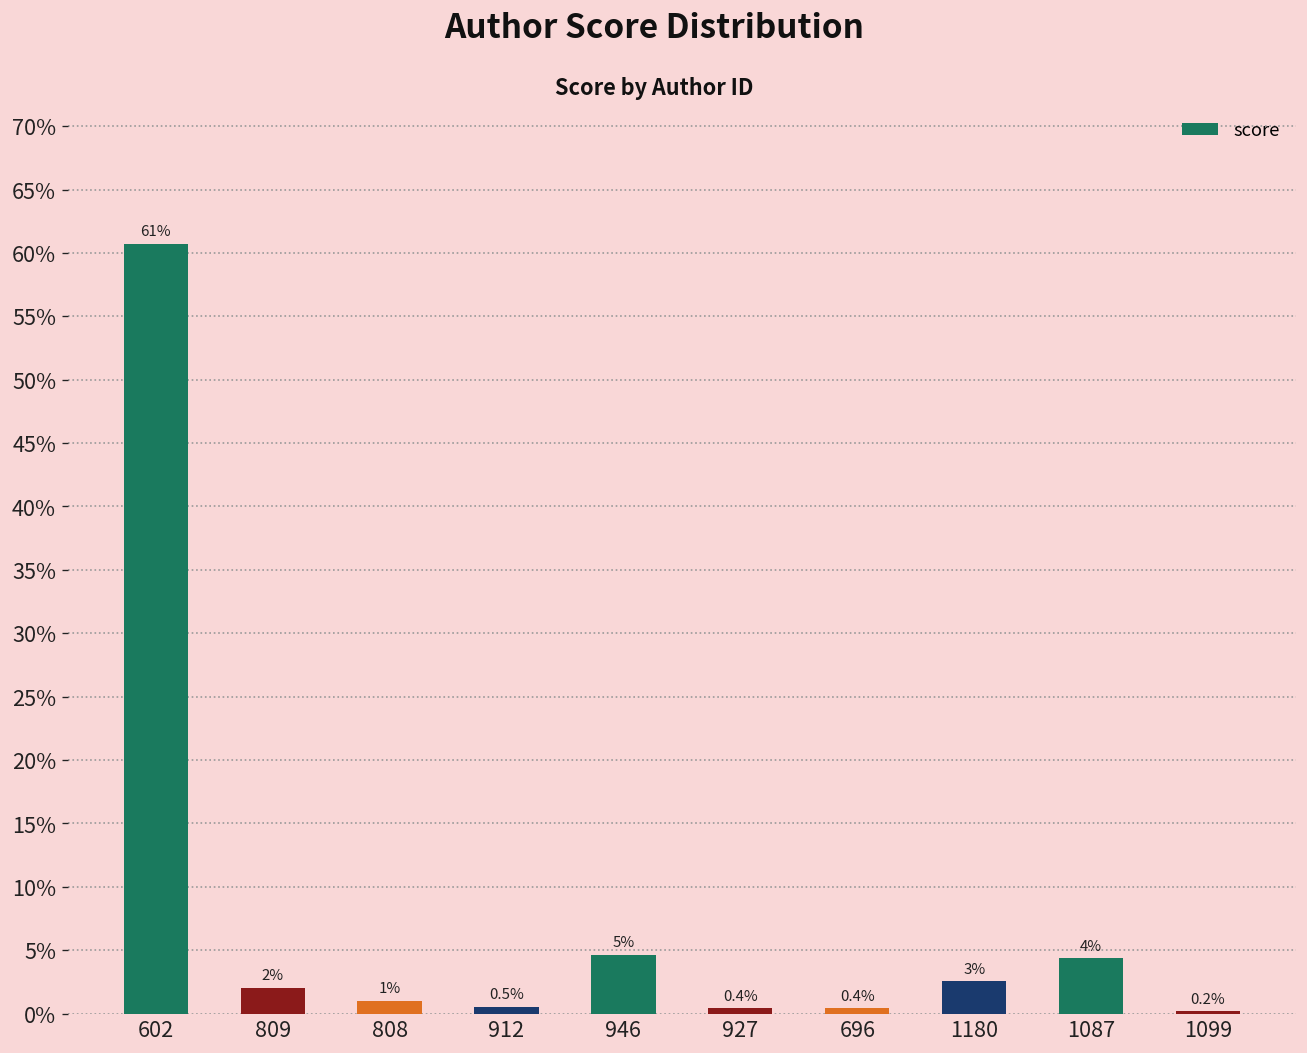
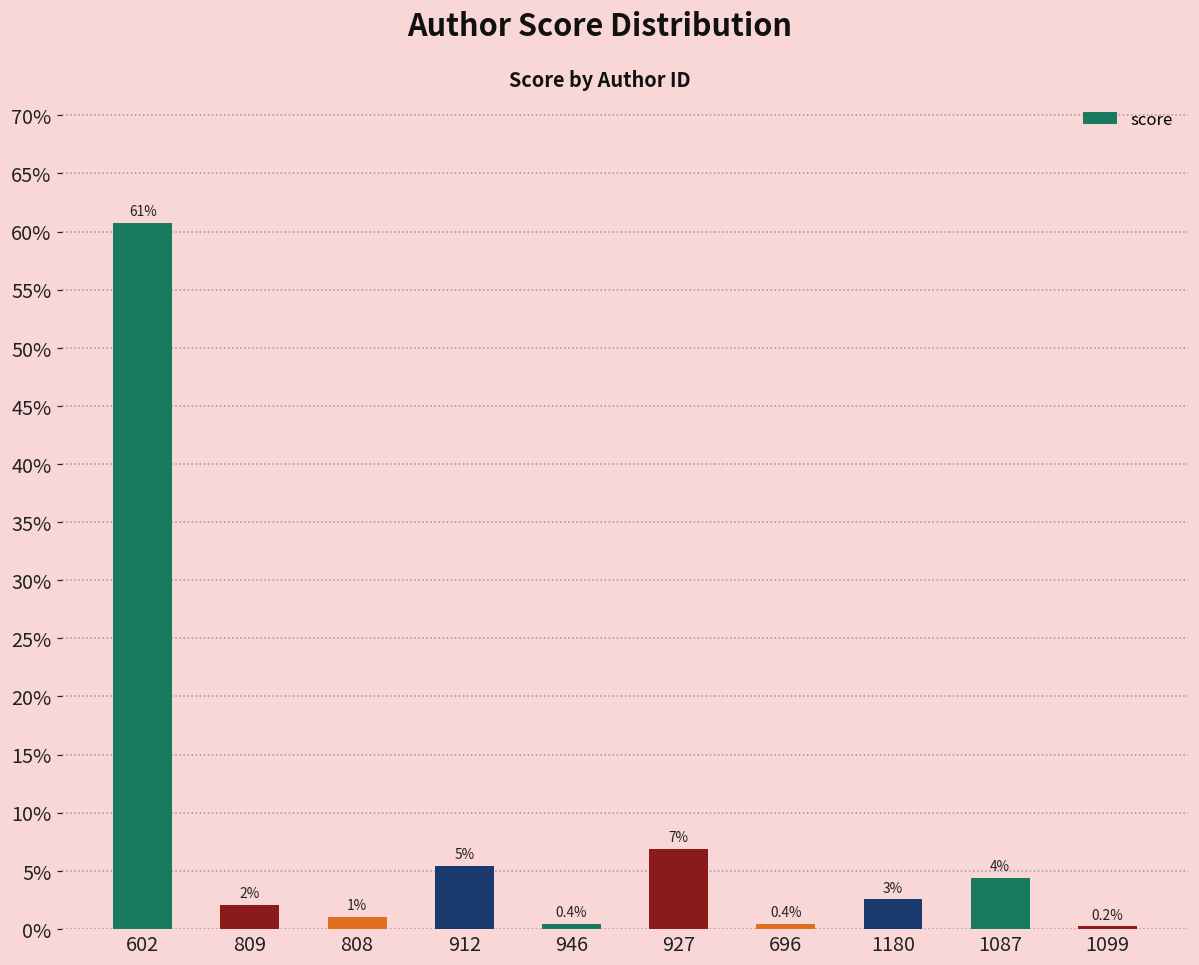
912: 0.5% -> 5%
946: 5% -> 0.4%
927: 0.4% -> 7%
